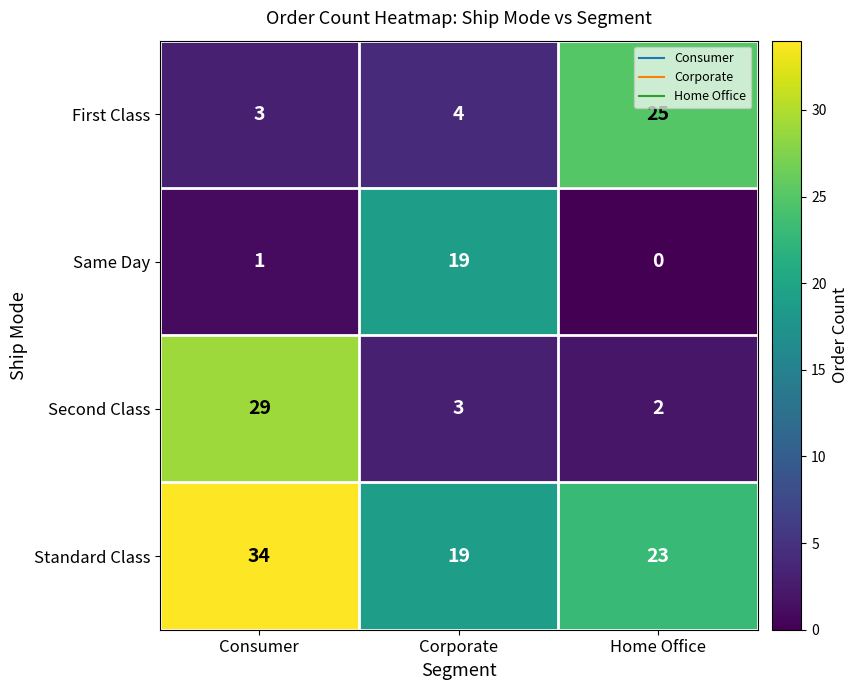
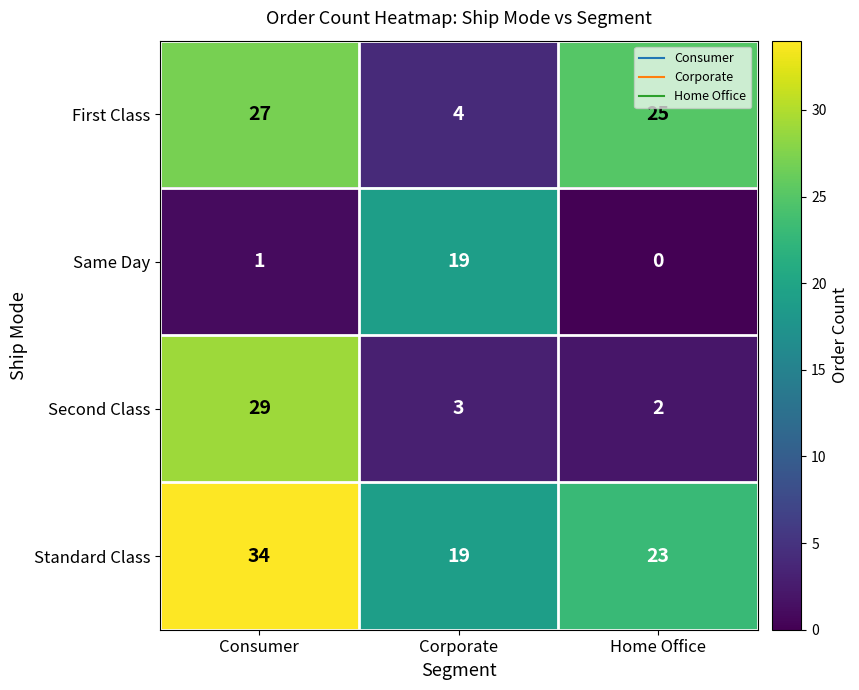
First Class, Consumer: 3 -> 27
